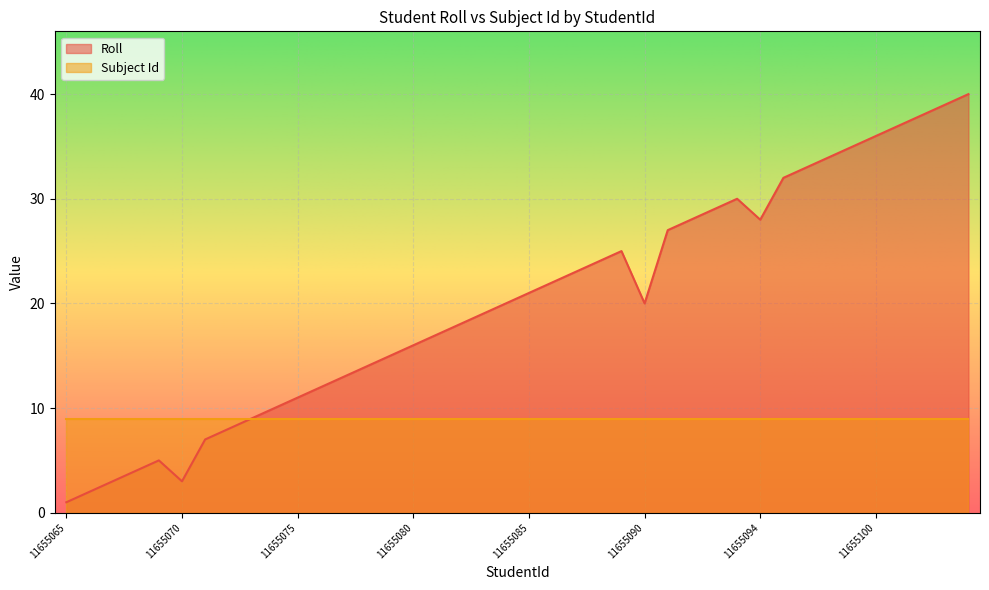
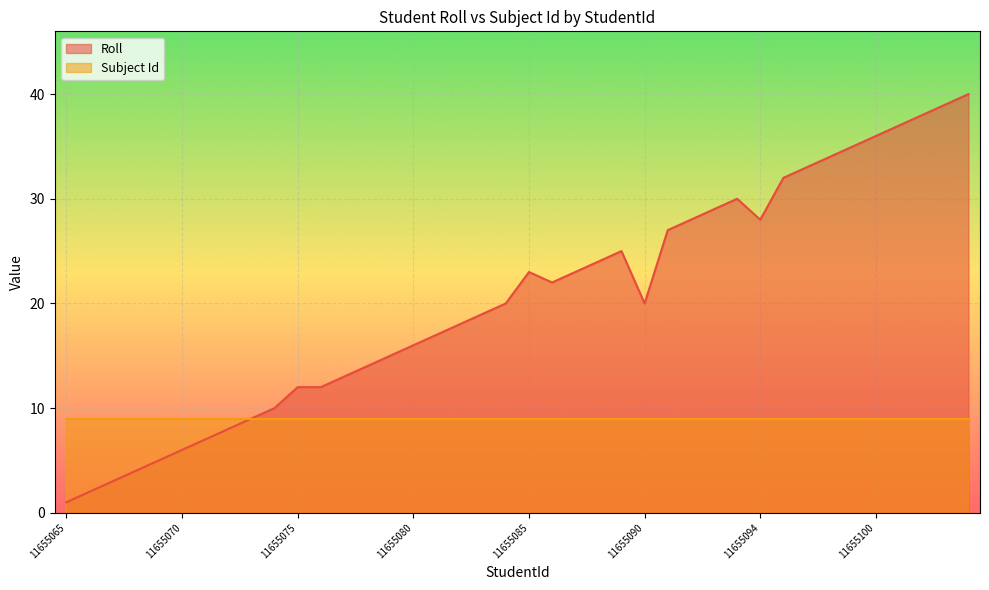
Roll, 11655070: 3 -> 6
Roll, 11655075: 11 -> 12
Roll, 11655085: 21 -> 23
